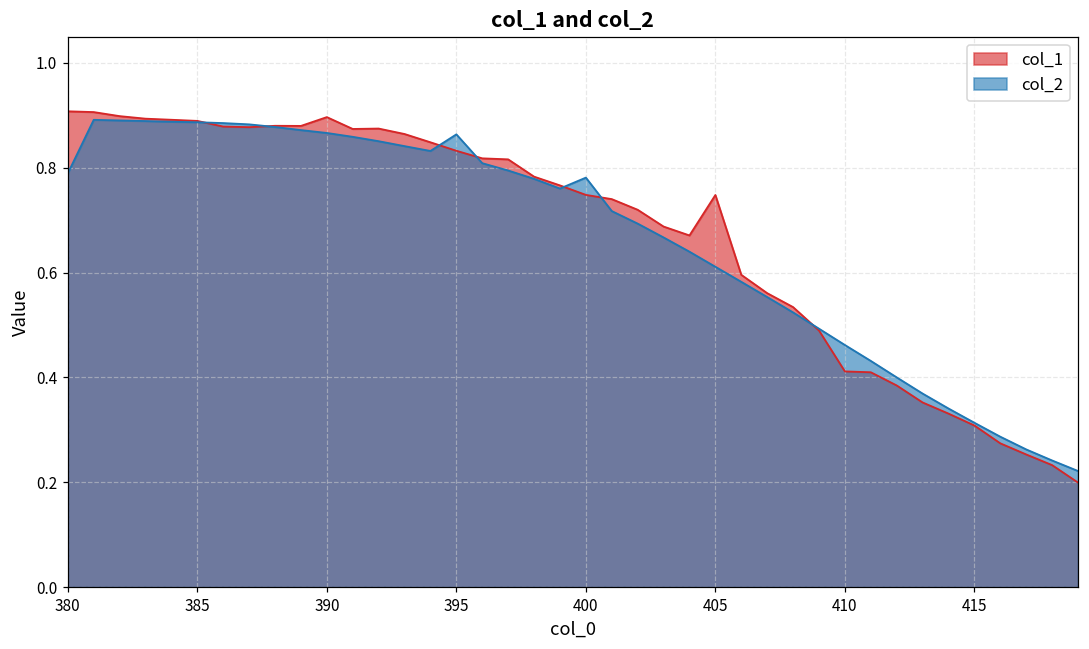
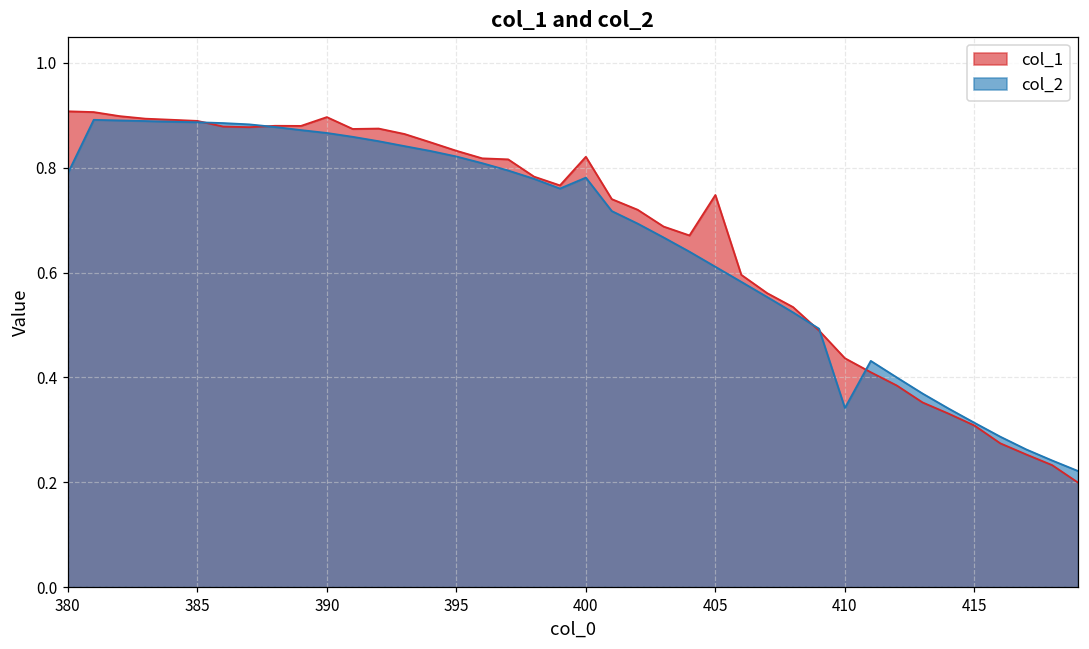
col_2, 395: 0.86 -> 0.82
col_1, 400: 0.75 -> 0.82
col_1, 410: 0.41 -> 0.44
col_2, 410: 0.46 -> 0.34
